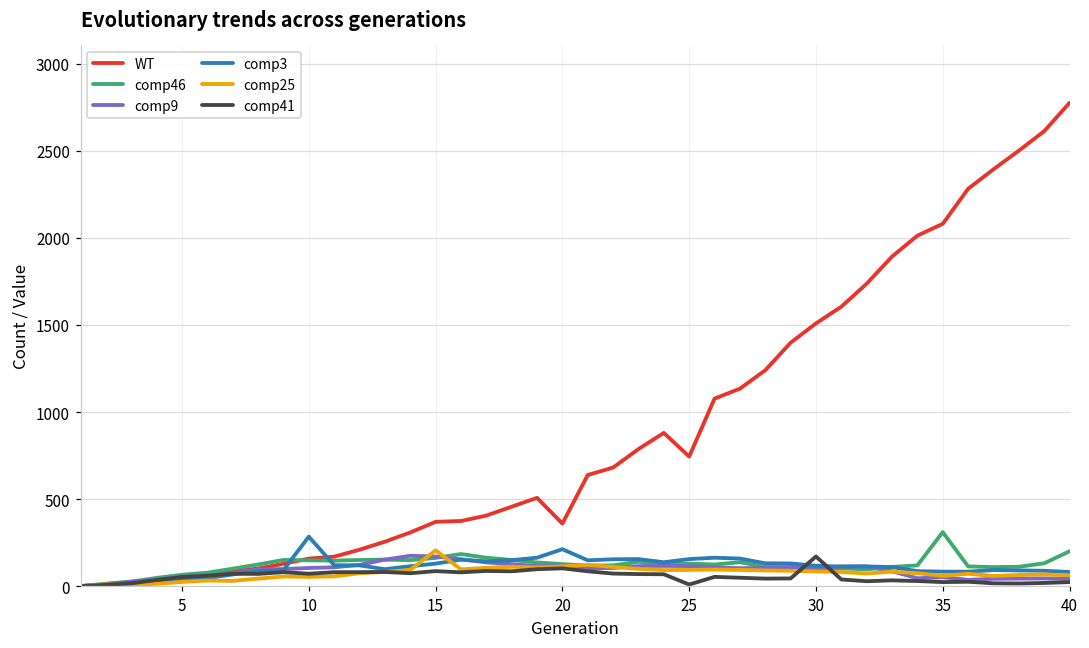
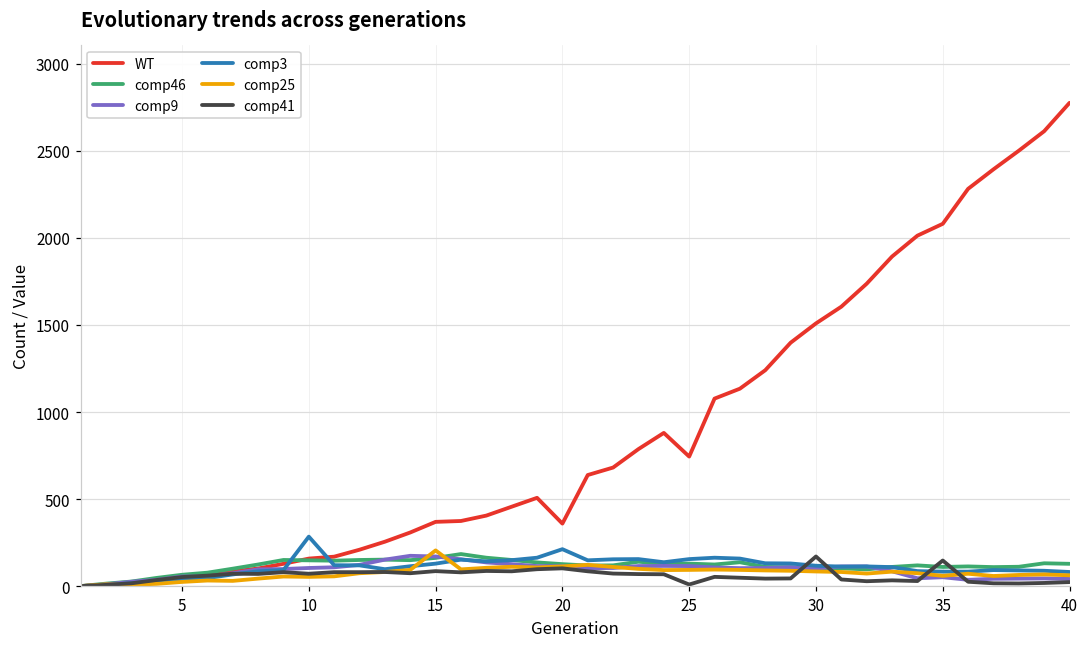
comp46, 35: 310 -> 110
comp41, 35: 20 -> 150
comp46, 40: 200 -> 130
